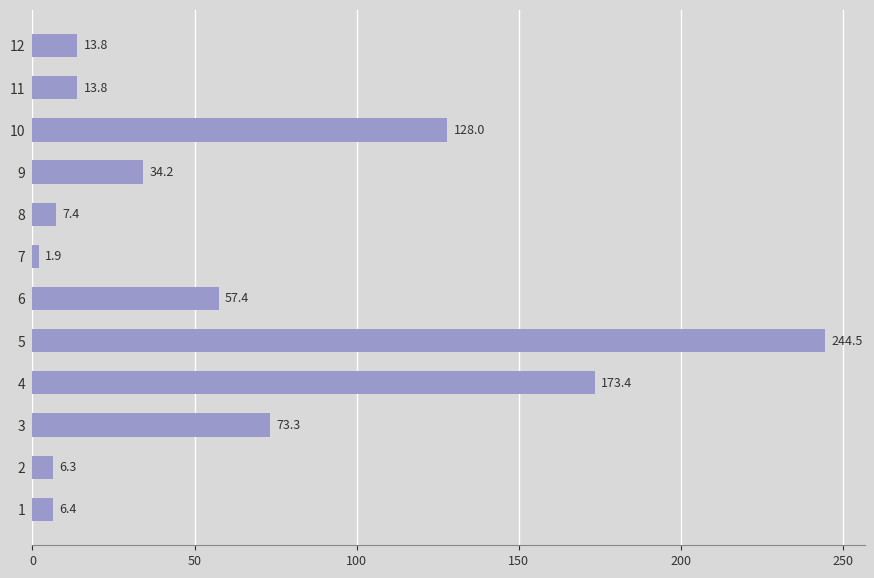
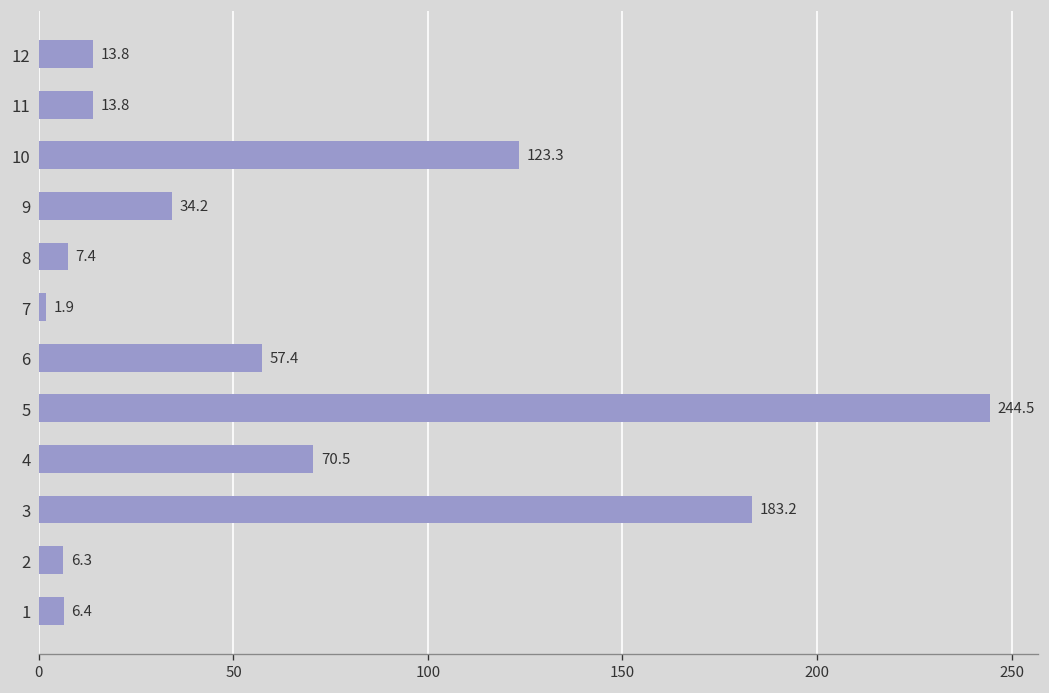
10: 128.0 -> 123.3
4: 173.4 -> 70.5
3: 73.3 -> 183.2
